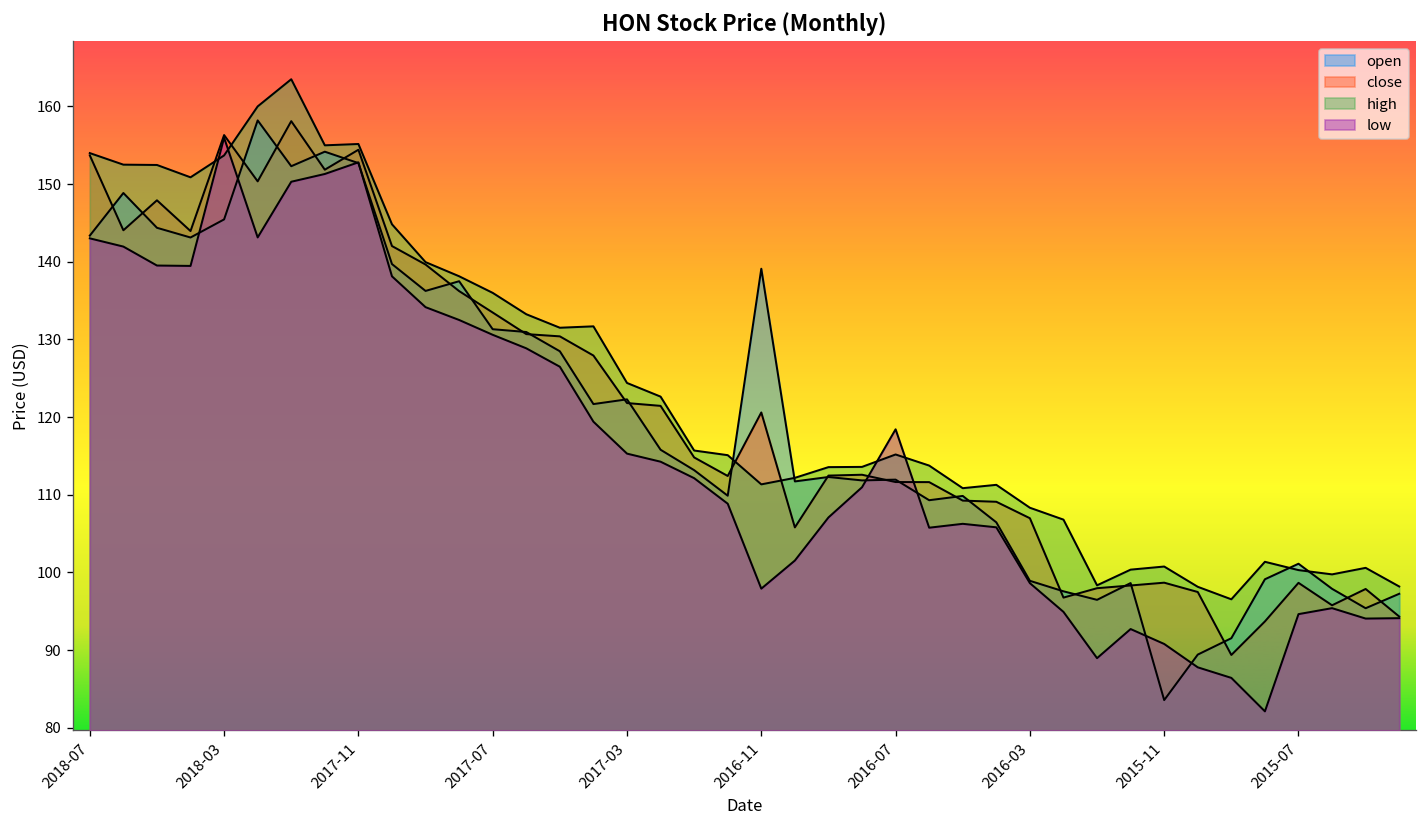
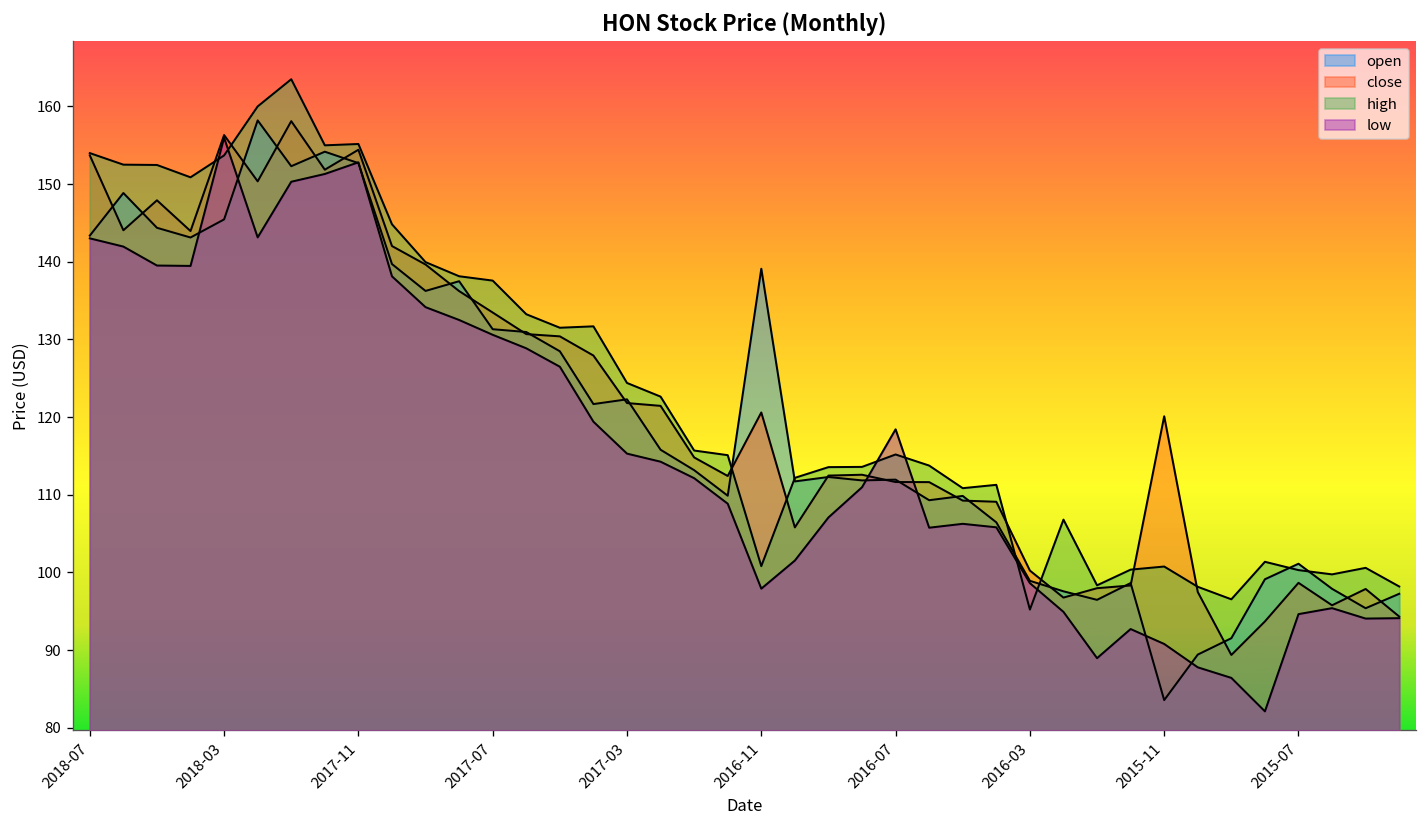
high, 2017-07: 136 -> 138
high, 2016-11: 111 -> 101
close, 2016-03: 107 -> 100
high, 2016-03: 108 -> 95
close, 2015-11: 99 -> 120
